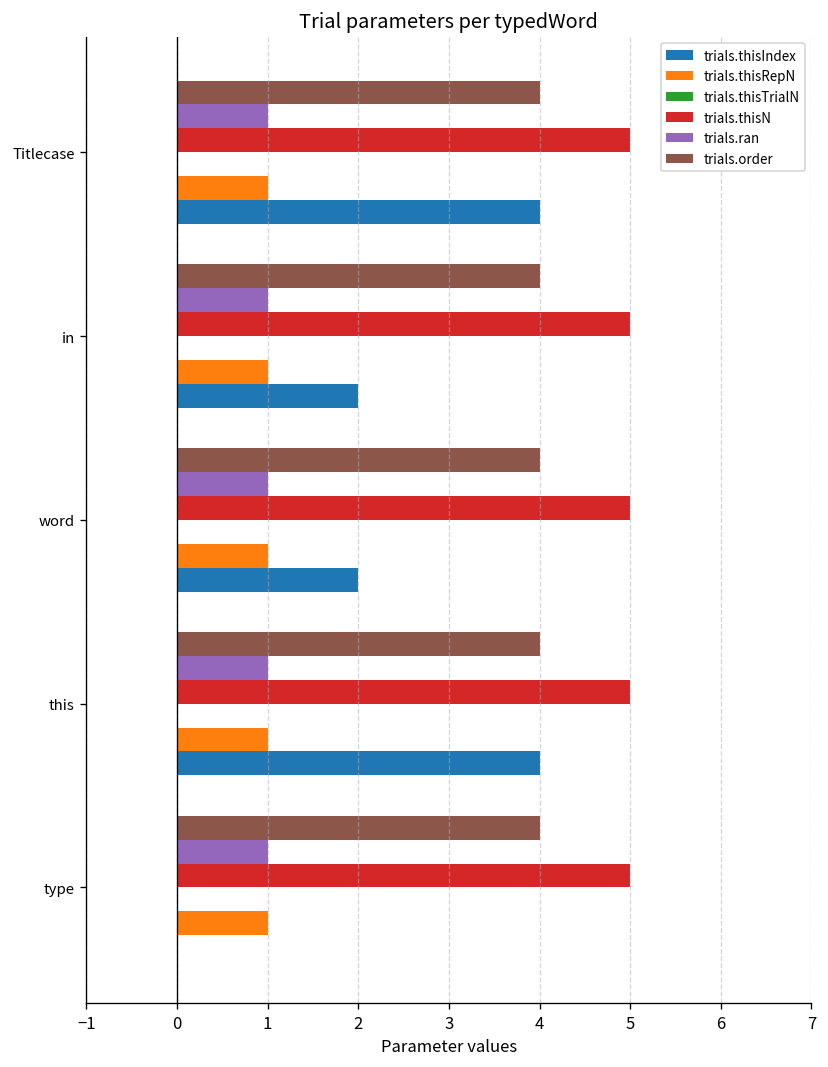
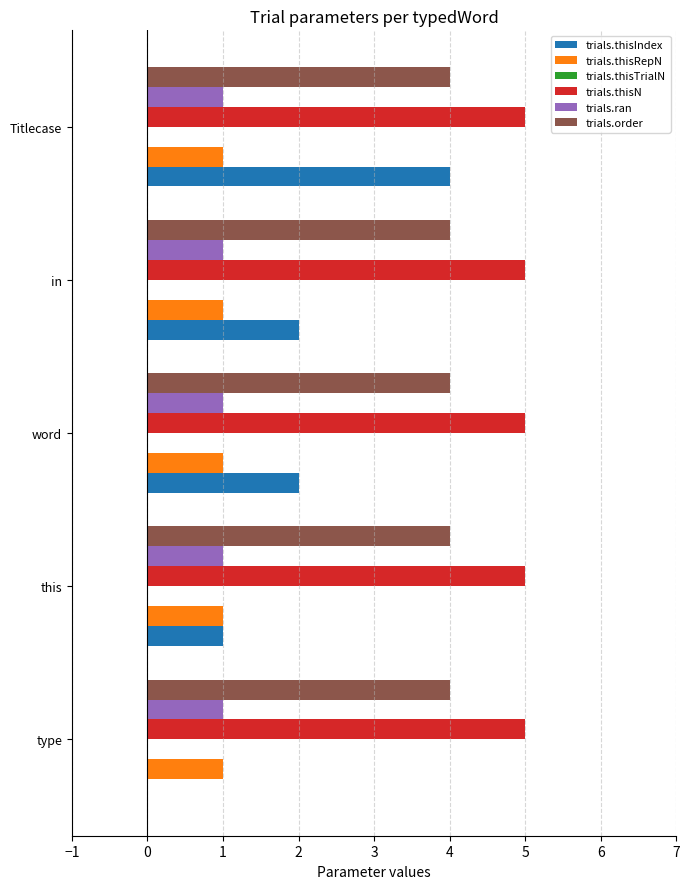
trials.thisIndex, this: 4 -> 1
